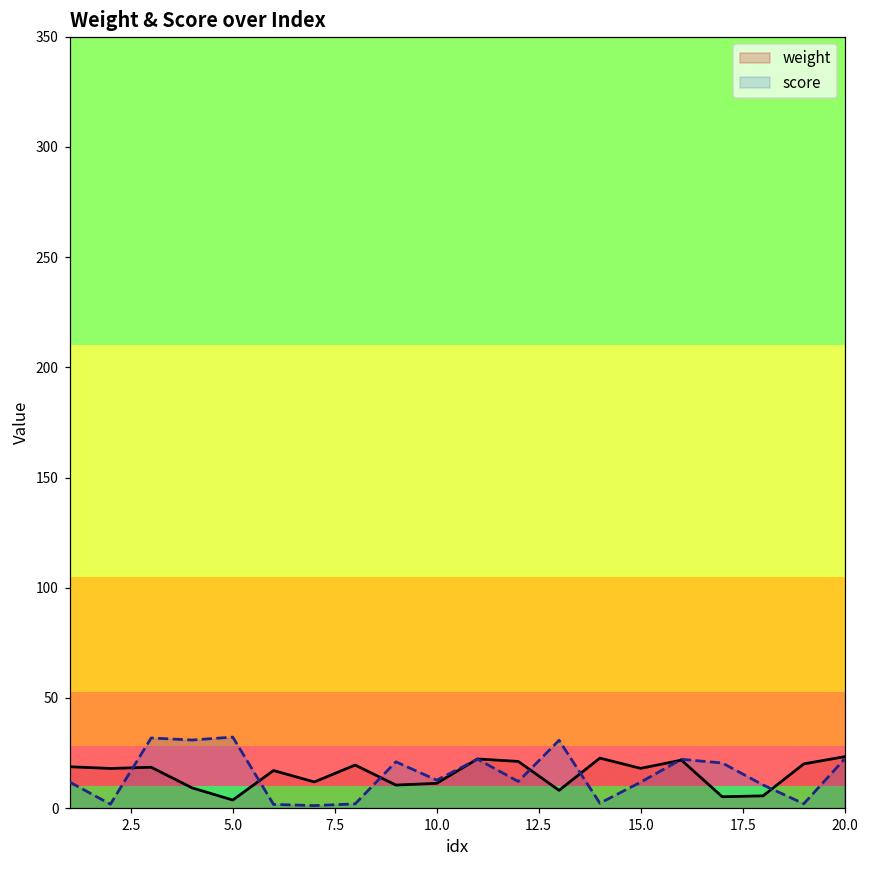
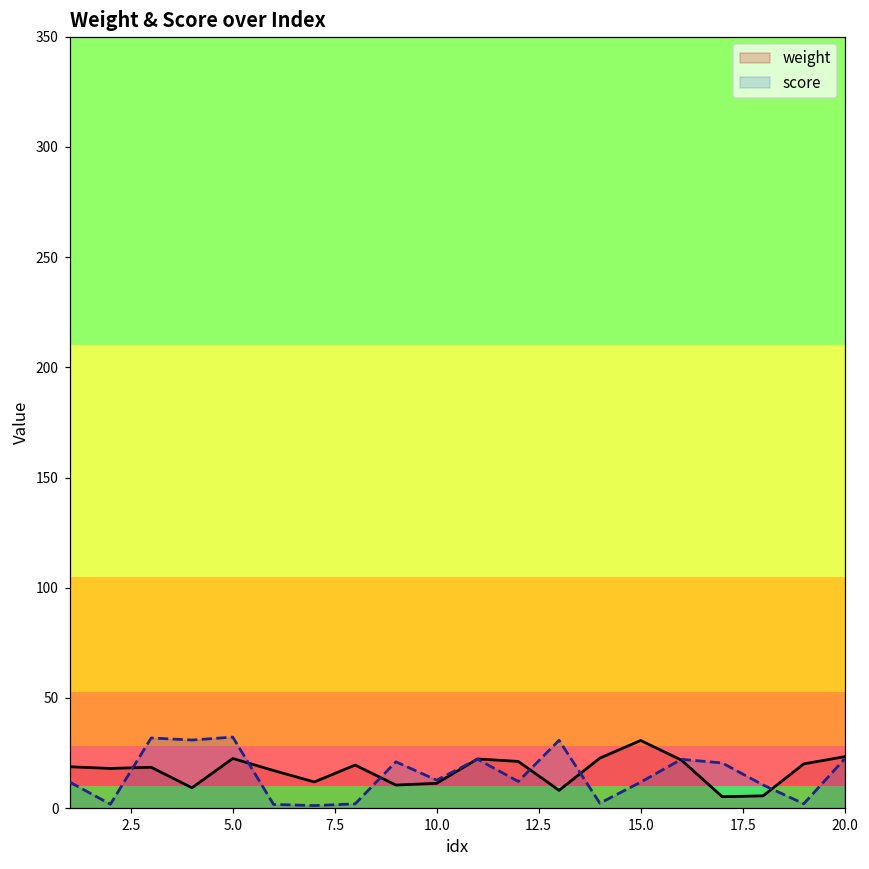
weight, 5.0: 4 -> 23
weight, 15.0: 18 -> 31
